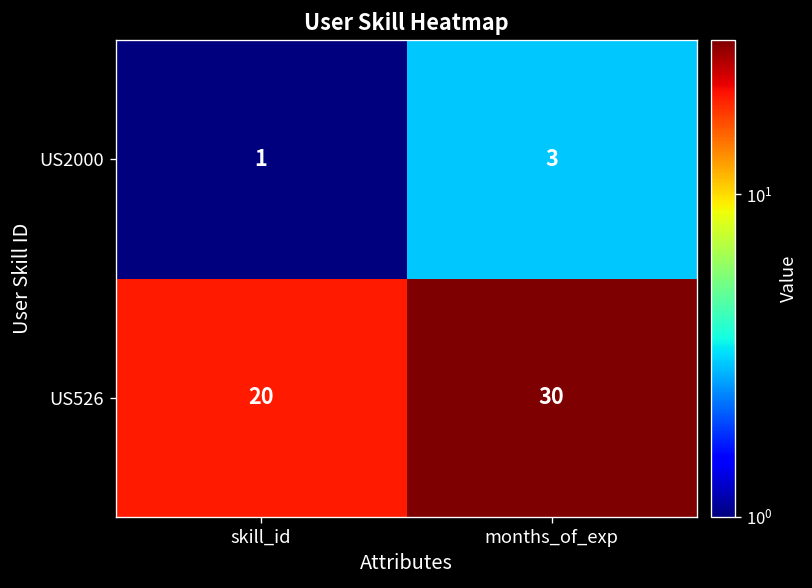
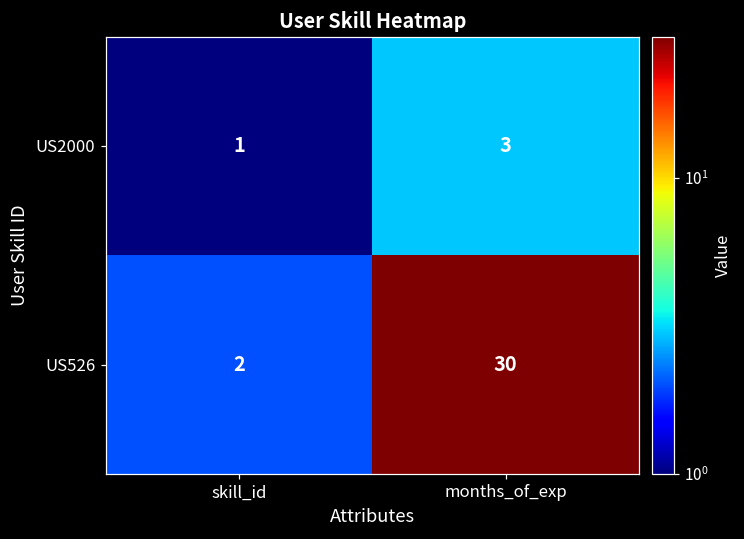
US526, skill_id: 20 -> 2
